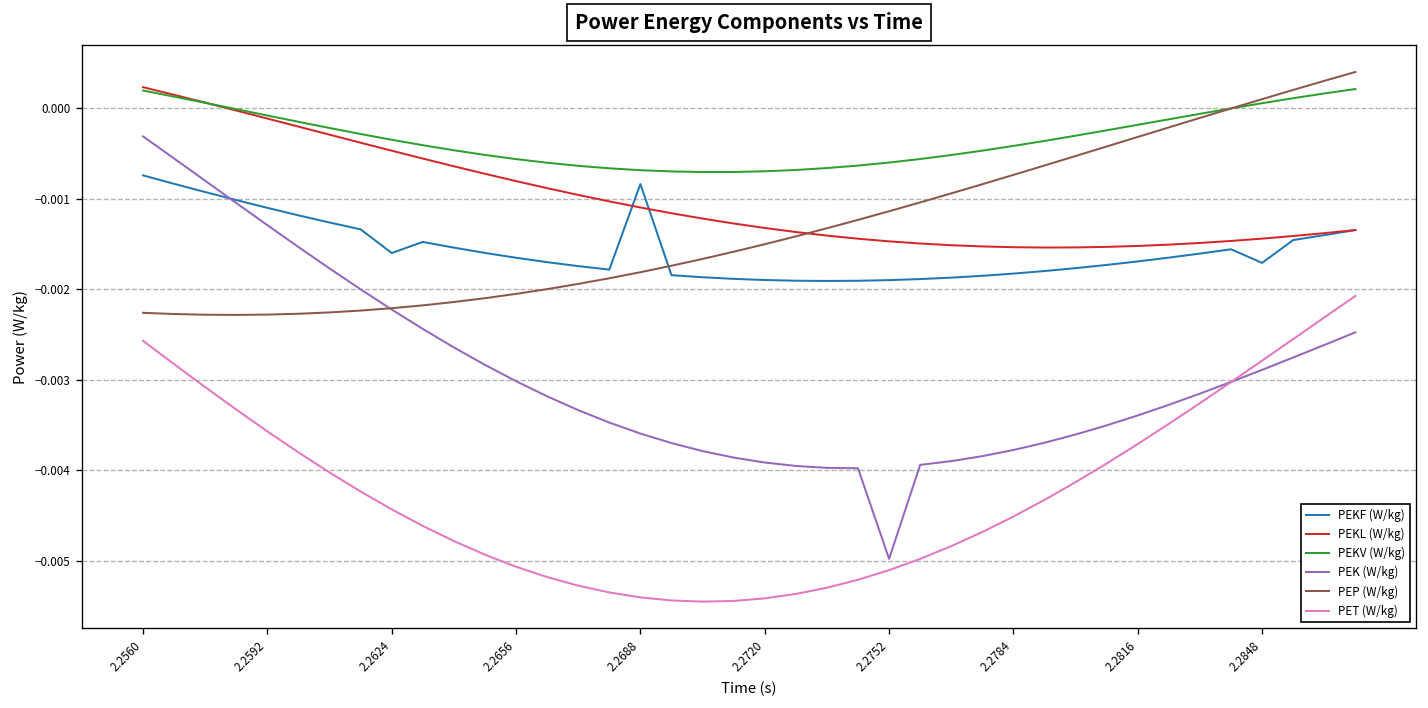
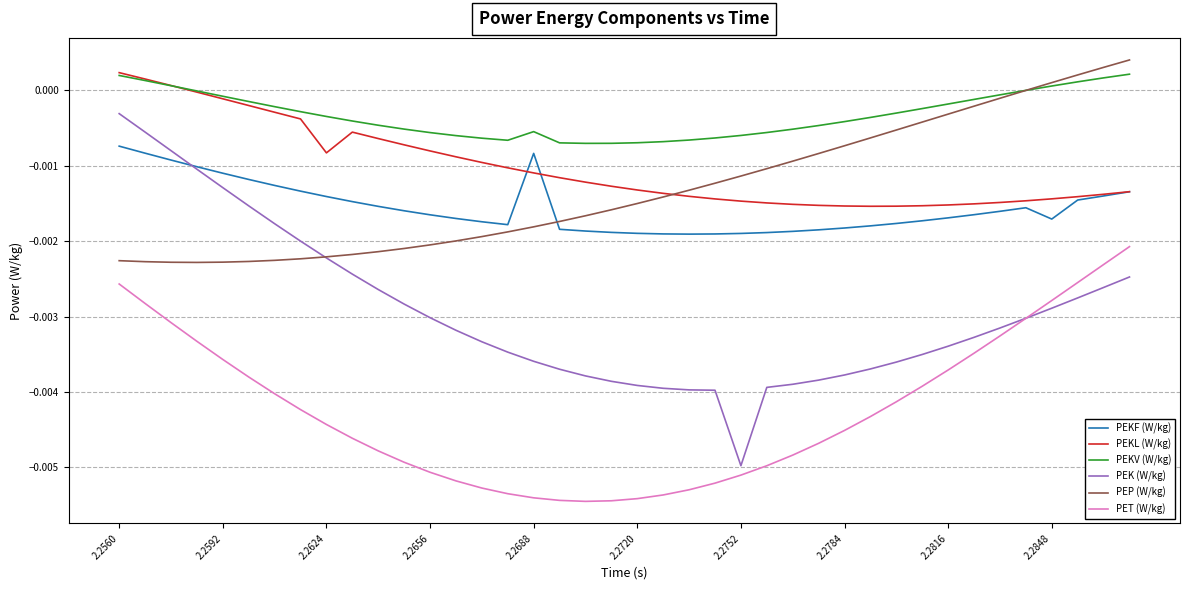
PEKF (W/kg), 2.2624: -0.0016 -> -0.0014
PEKL (W/kg), 2.2624: -0.0005 -> -0.0008
PEKV (W/kg), 2.2688: -0.0007 -> -0.0005
